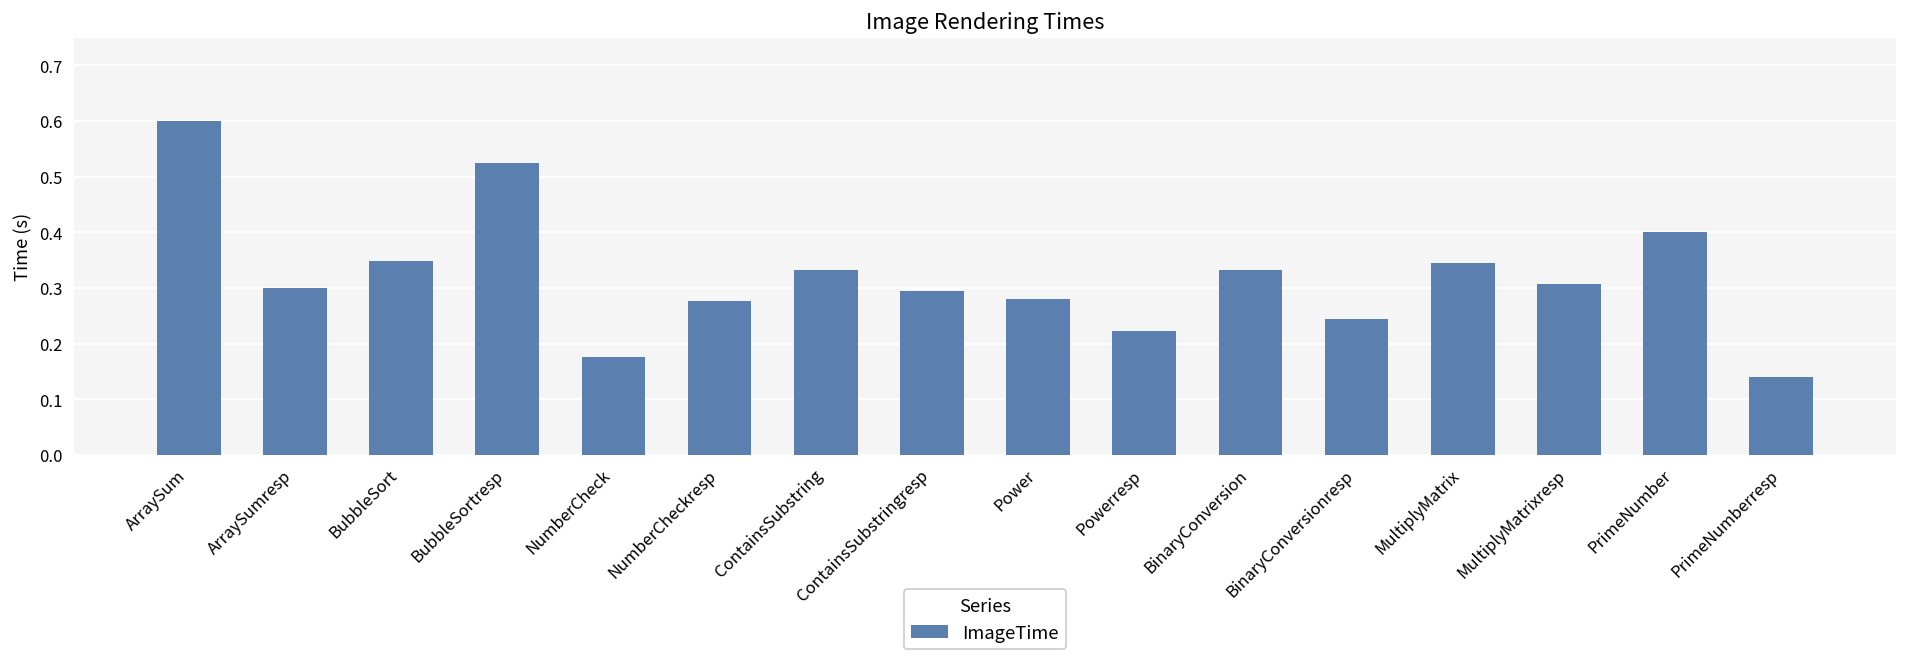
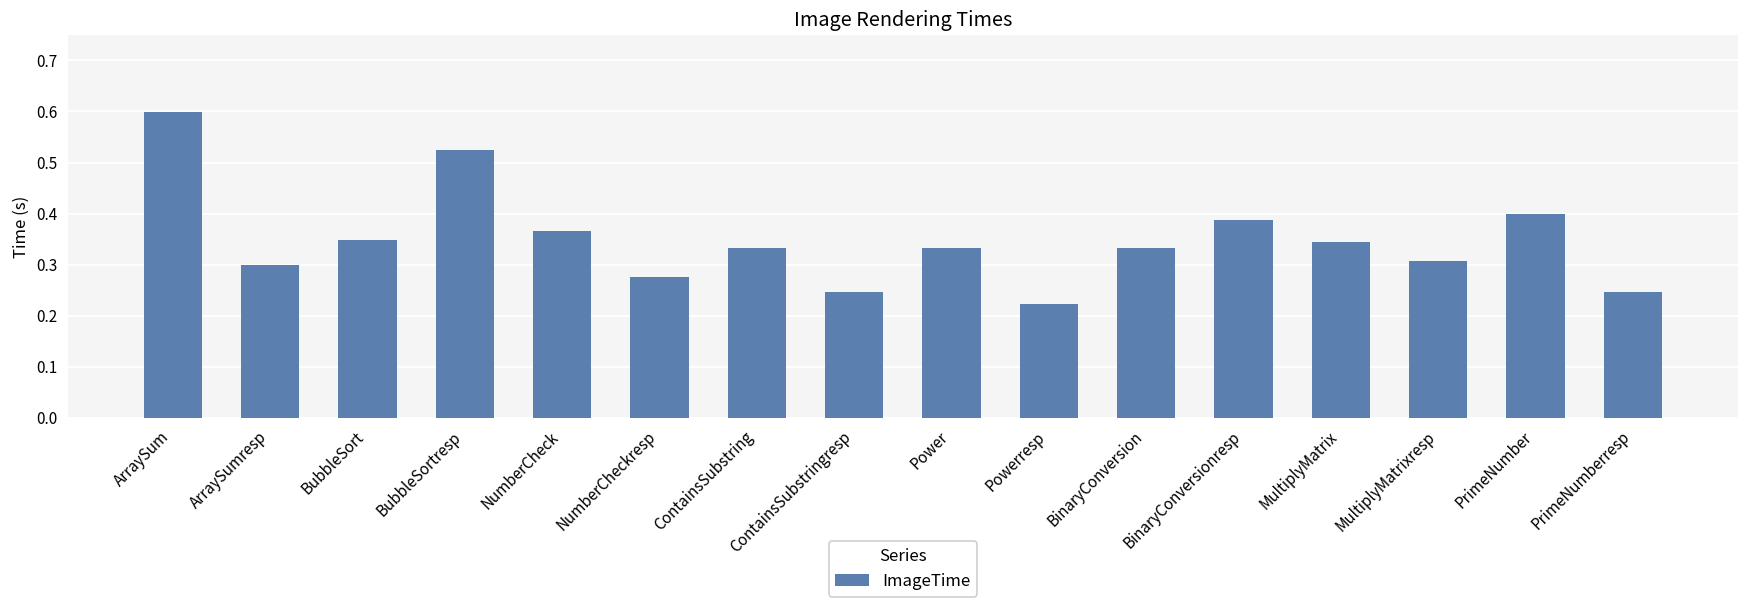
NumberCheck: 0.18 -> 0.37
ContainsSubstringresp: 0.30 -> 0.25
Power: 0.28 -> 0.33
BinaryConversionresp: 0.24 -> 0.39
PrimeNumberresp: 0.14 -> 0.25
